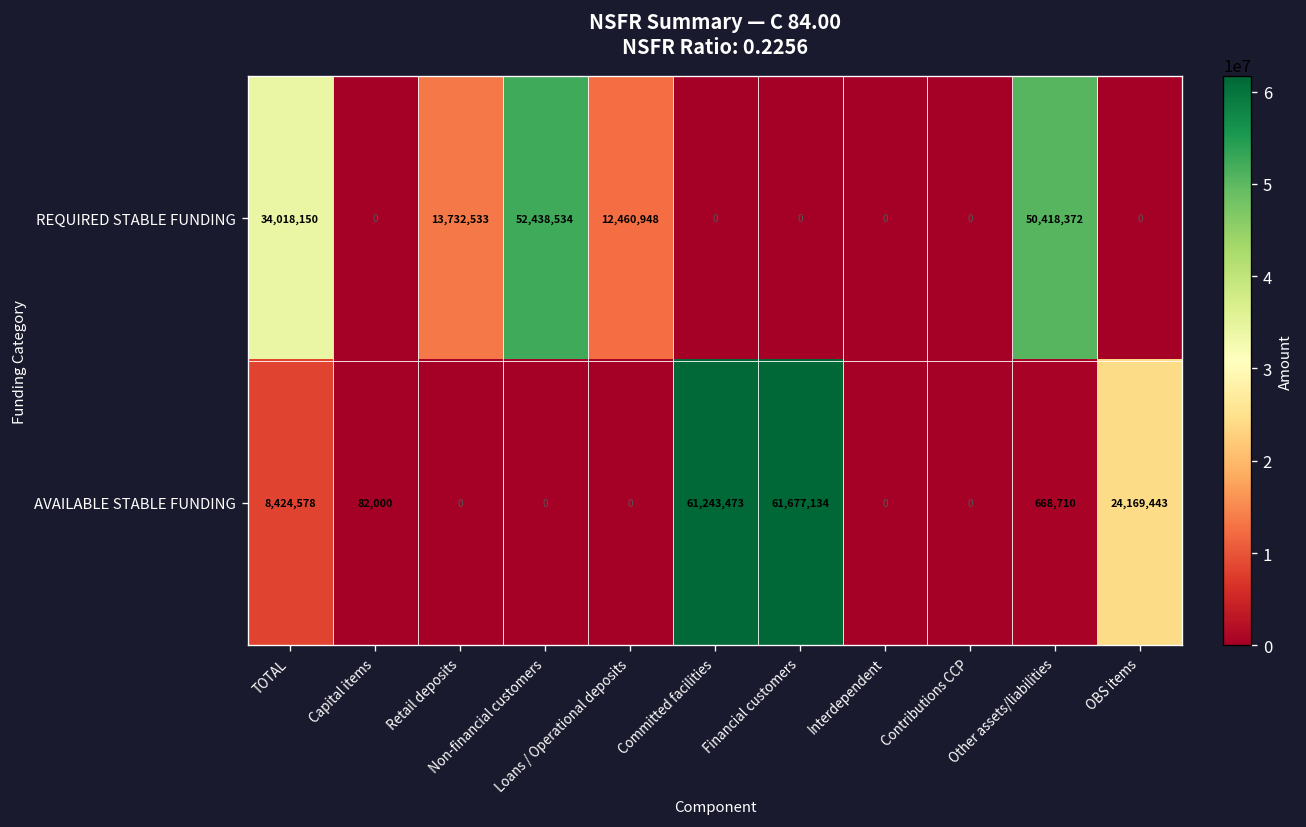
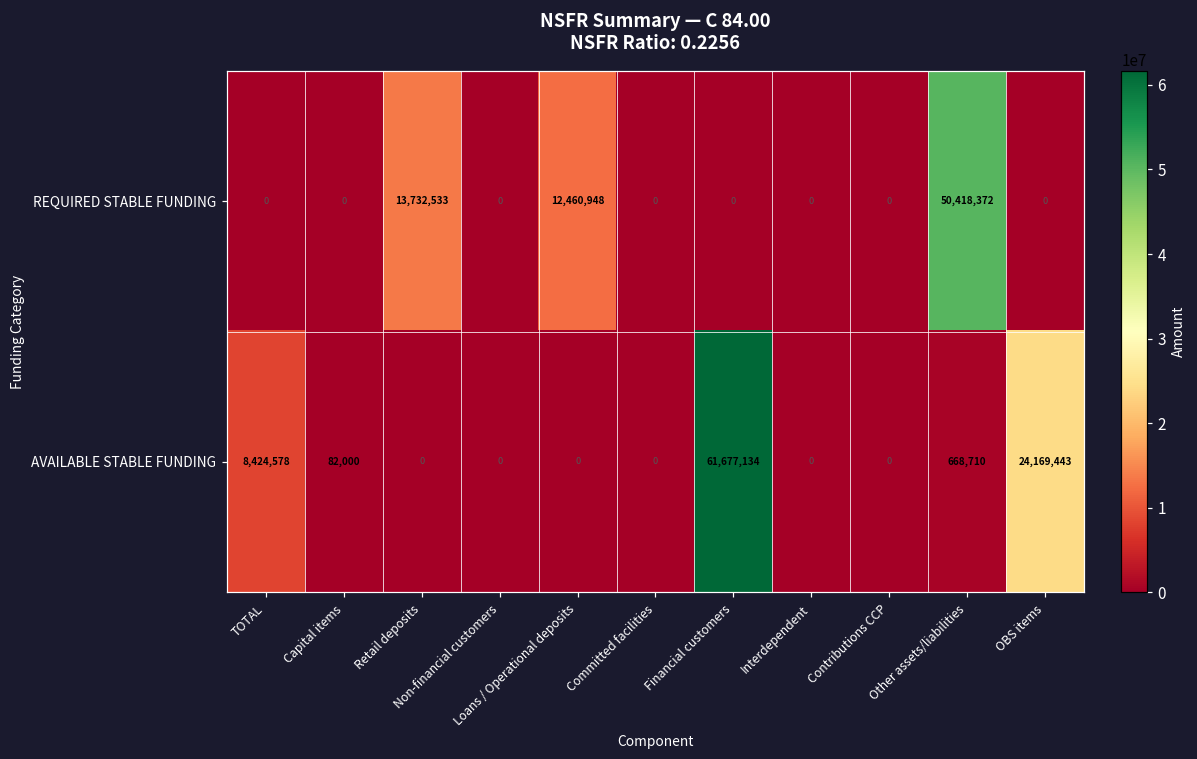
REQUIRED STABLE FUNDING, TOTAL: 34,018,150 -> 0
REQUIRED STABLE FUNDING, Non-financial customers: 52,438,534 -> 0
AVAILABLE STABLE FUNDING, Committed facilities: 61,243,473 -> 0
